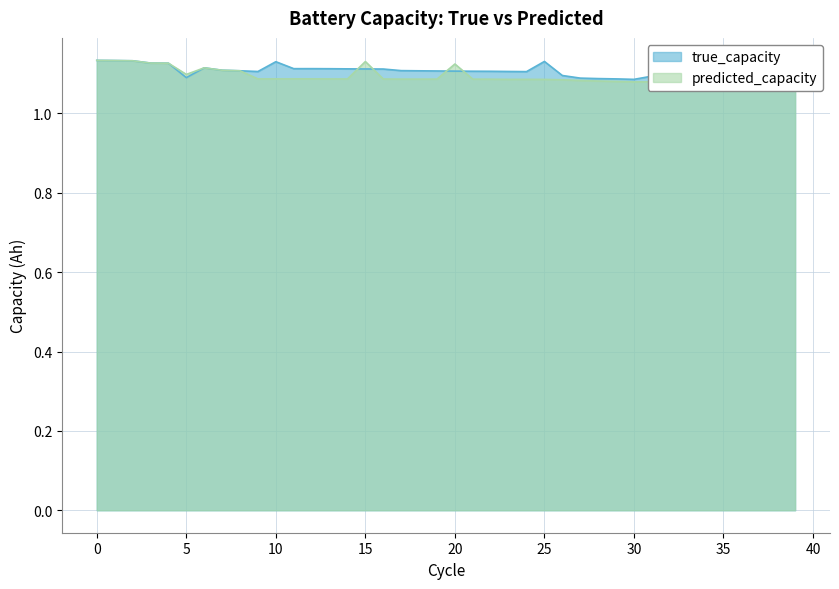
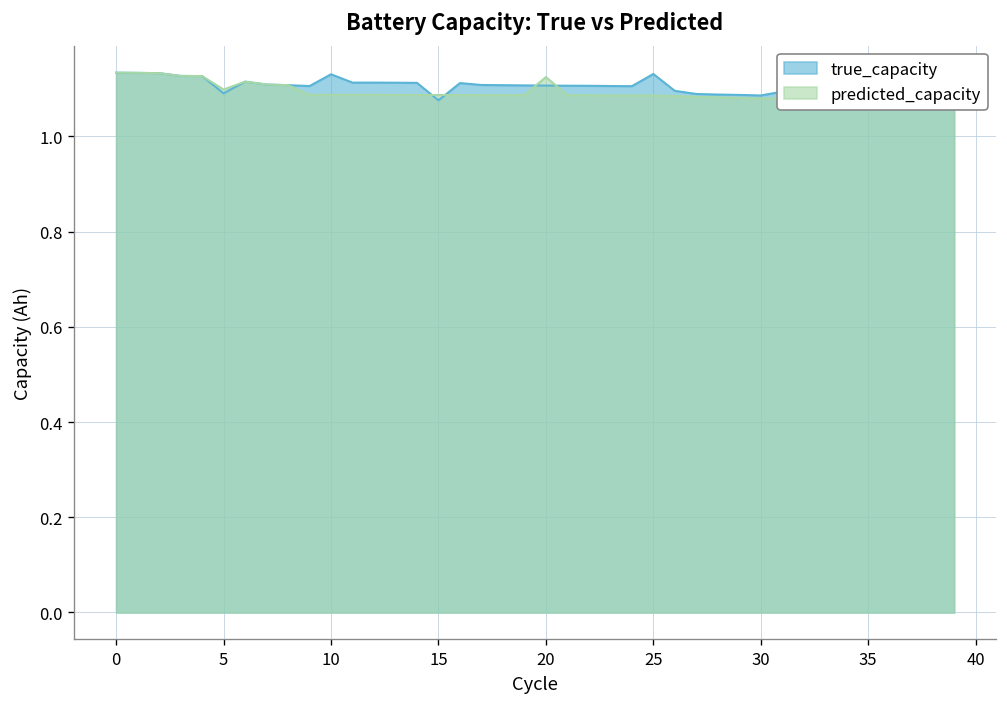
true_capacity, 15: 1.11 -> 1.08
predicted_capacity, 15: 1.13 -> 1.09
